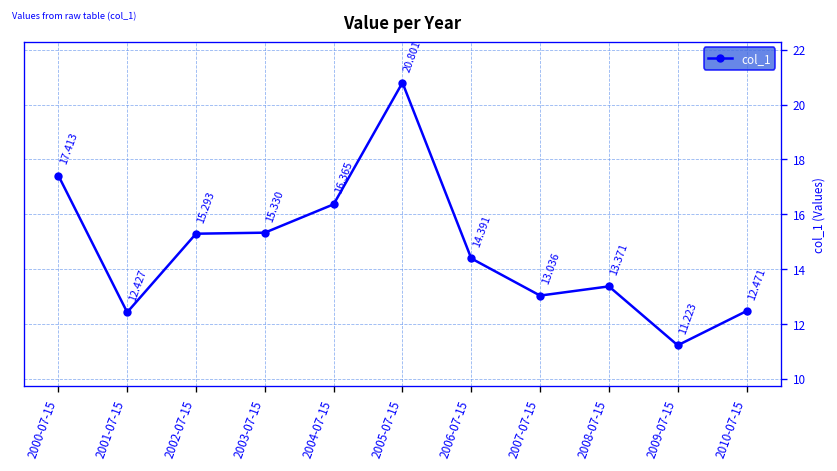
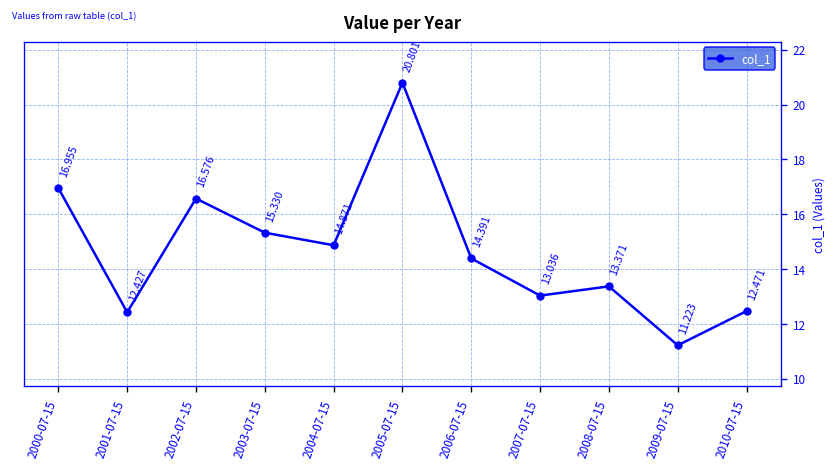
2000-07-15: 17.413 -> 16.955
2002-07-15: 15.293 -> 16.576
2004-07-15: 16.365 -> 14.871
